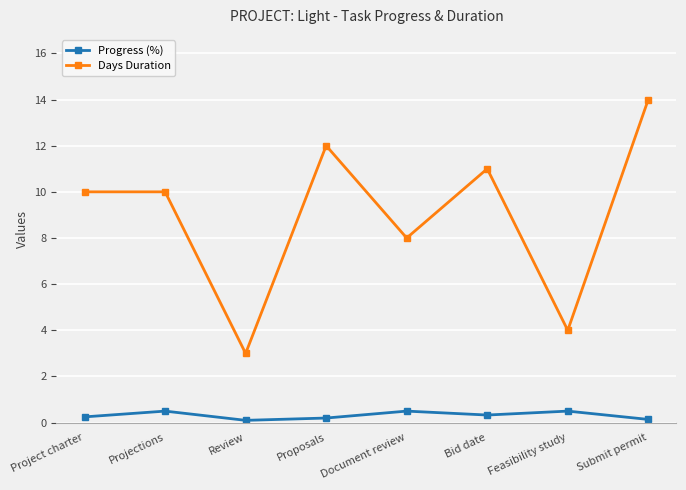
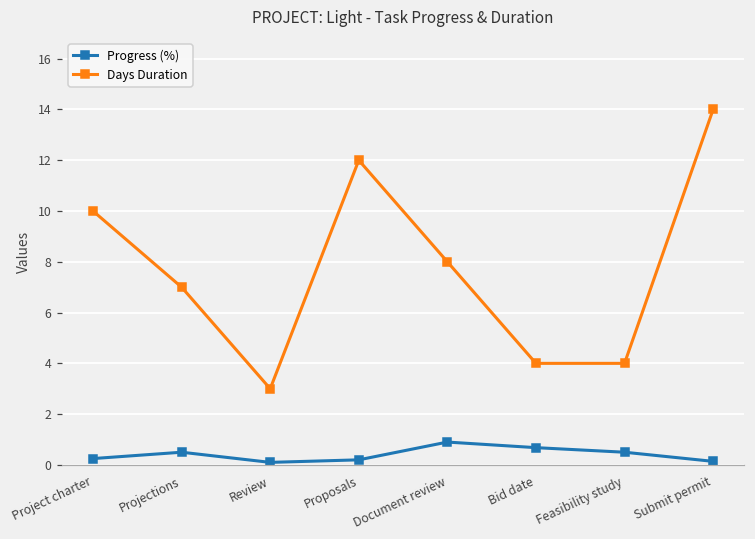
Days Duration, Projections: 10 -> 7
Progress (%), Document review: 0.5 -> 0.9
Progress (%), Bid date: 0.3 -> 0.7
Days Duration, Bid date: 11 -> 4
